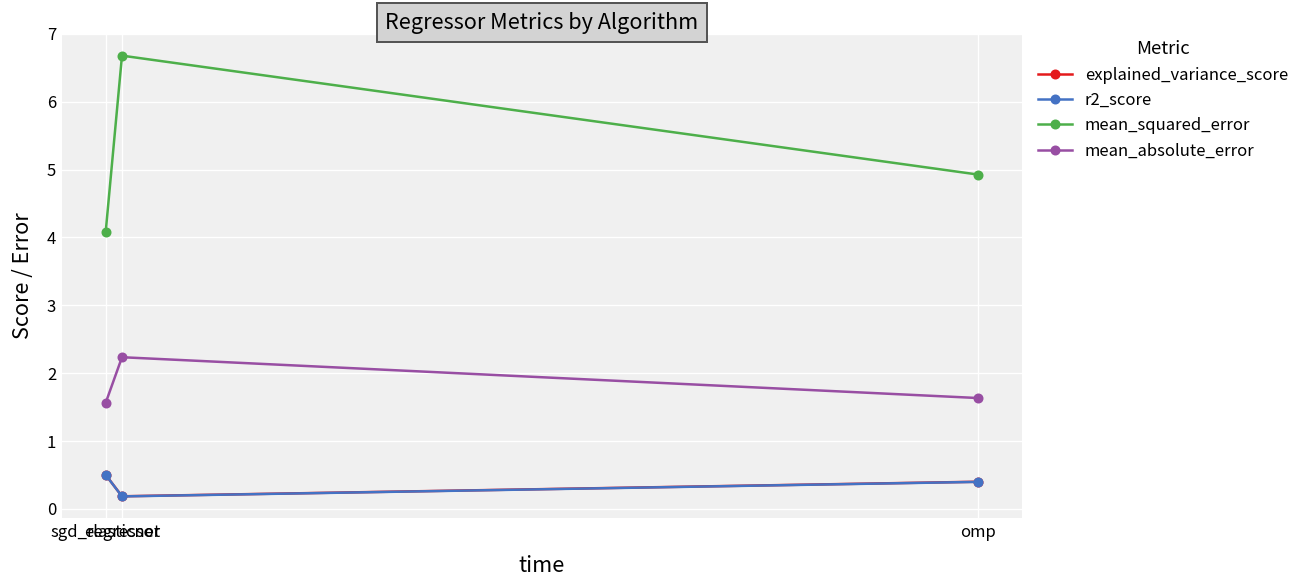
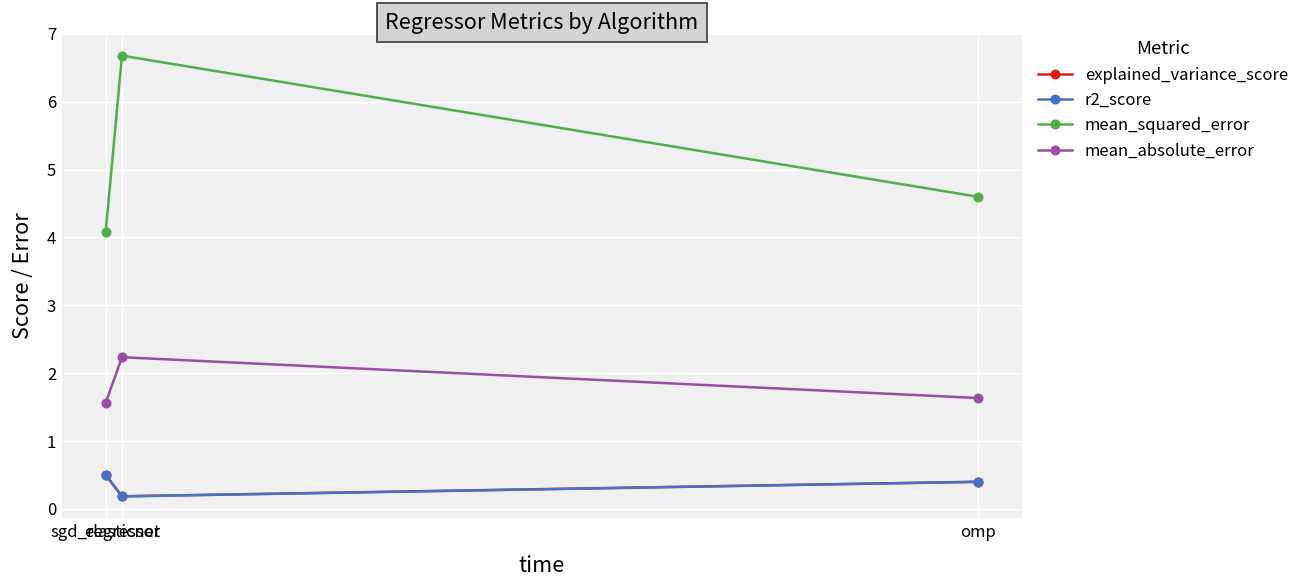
mean_squared_error, omp: 4.9 -> 4.6
